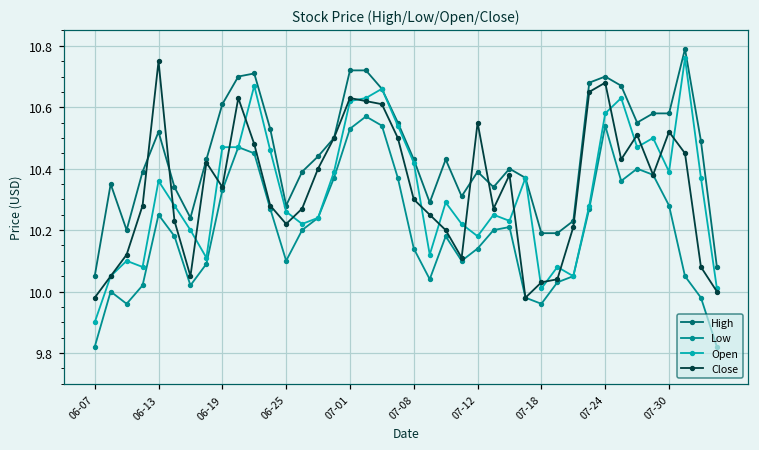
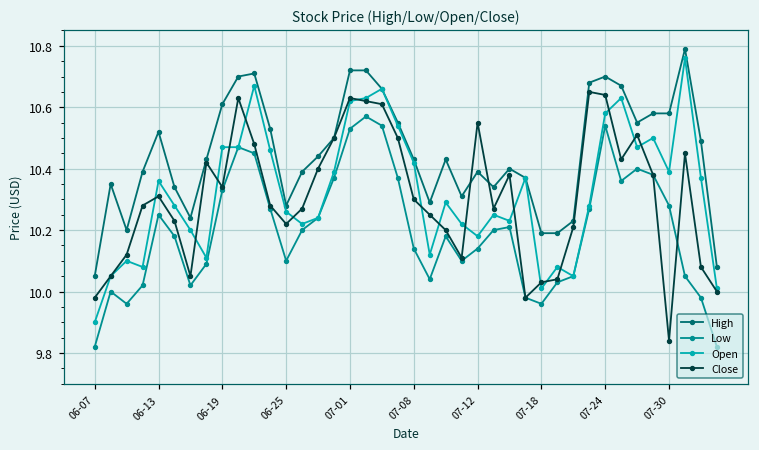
Close, 06-13: 10.75 -> 10.31
Close, 07-24: 10.68 -> 10.64
Close, 07-30: 10.52 -> 9.84
